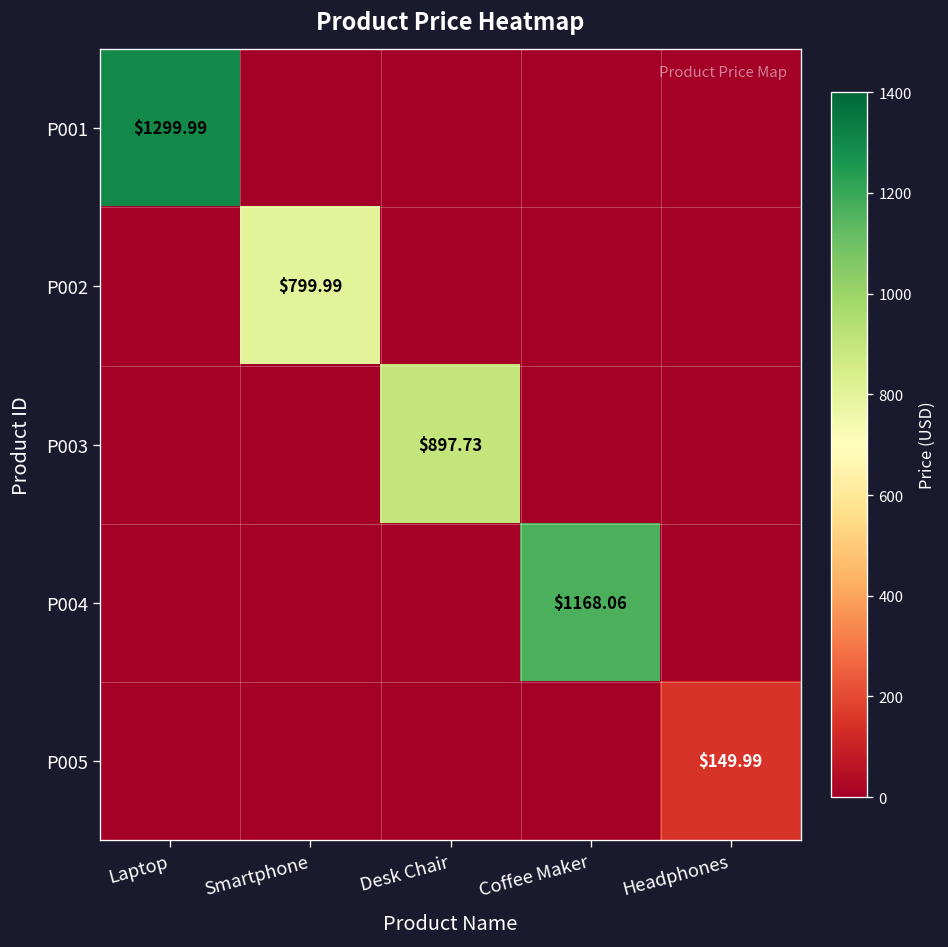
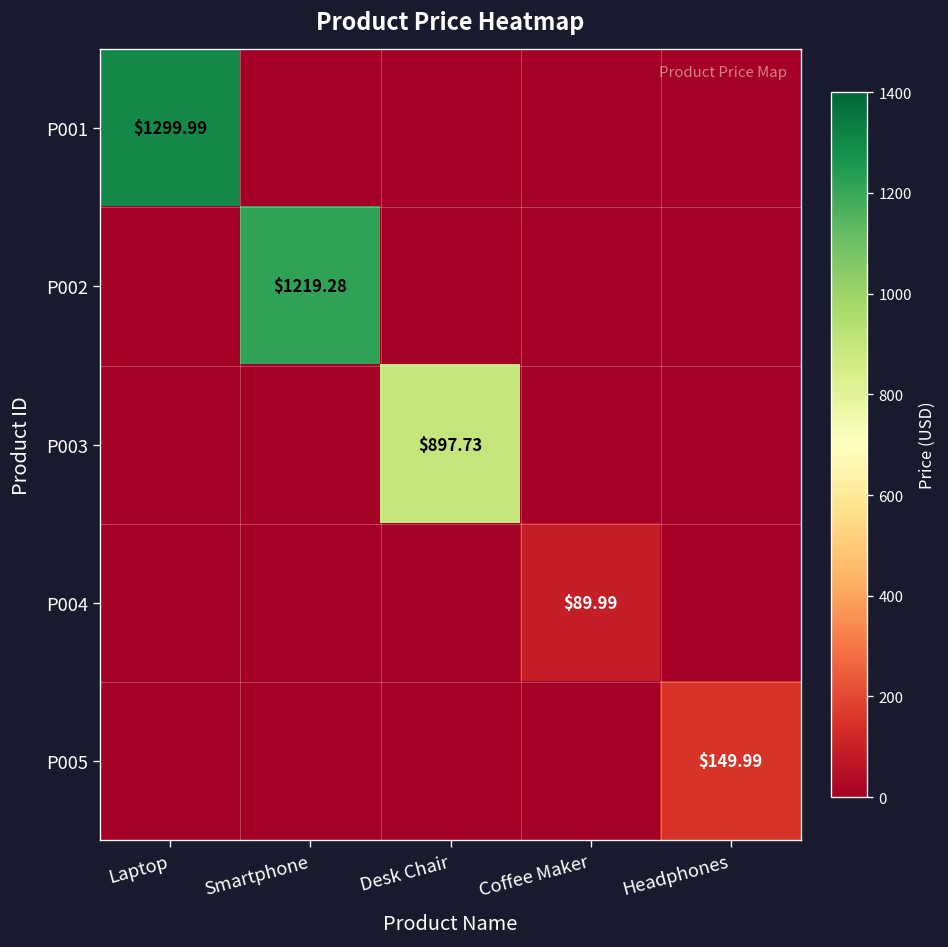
P002, Smartphone: $799.99 -> $1219.28
P004, Coffee Maker: $1168.06 -> $89.99
